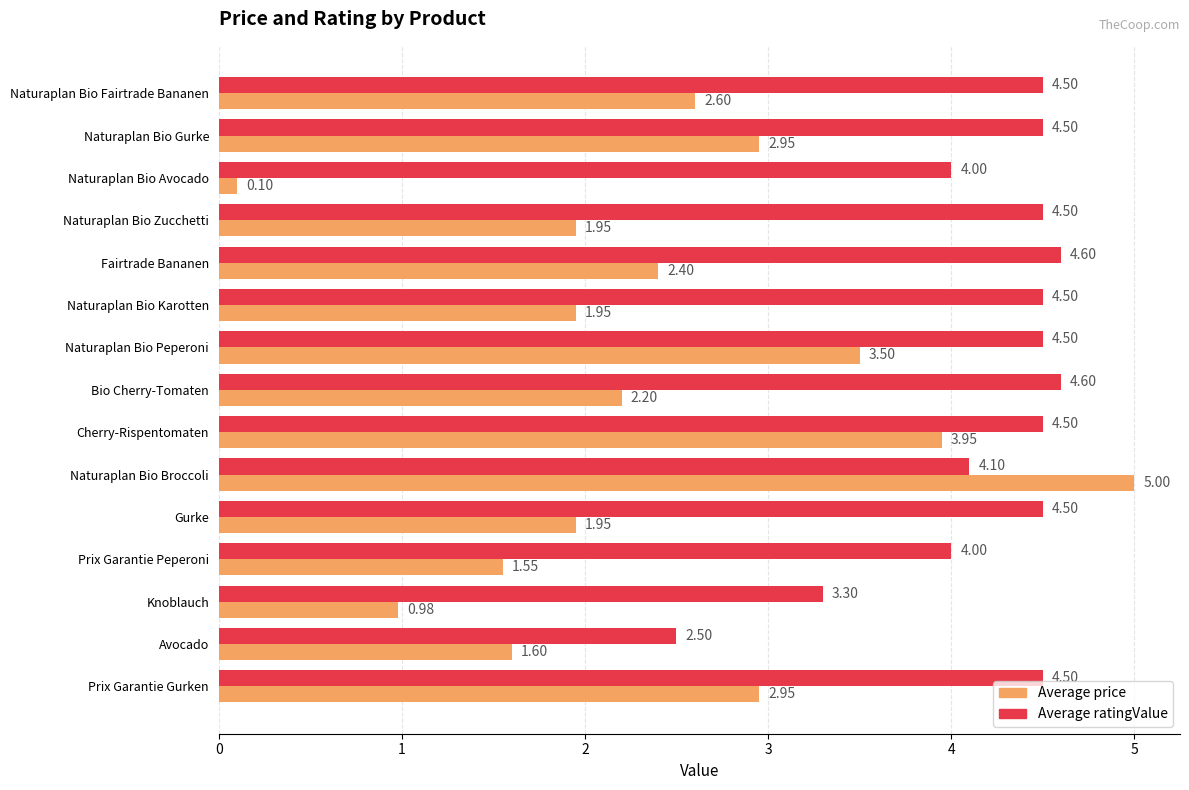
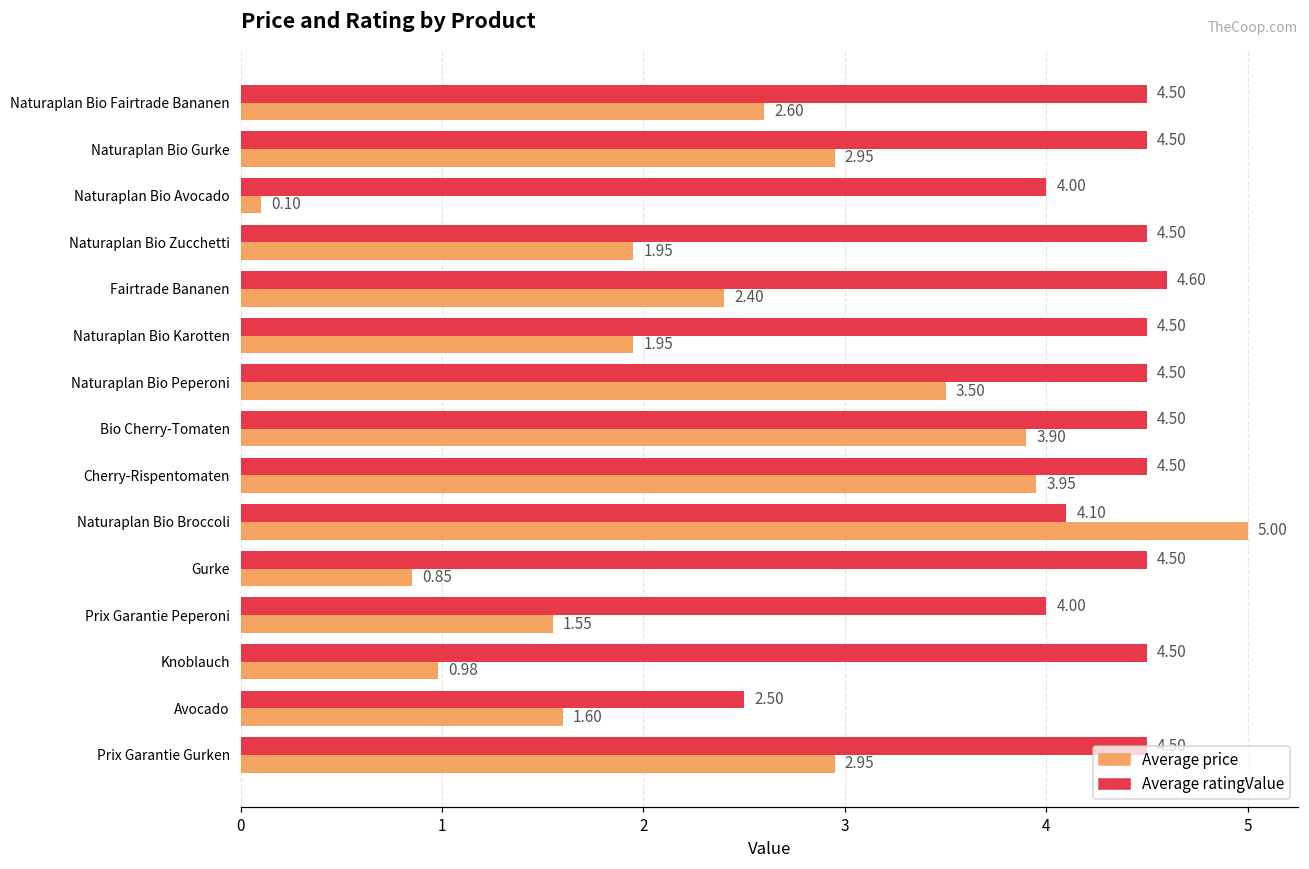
Average ratingValue, Bio Cherry-Tomaten: 4.60 -> 4.50
Average price, Bio Cherry-Tomaten: 2.20 -> 3.90
Average price, Gurke: 1.95 -> 0.85
Average ratingValue, Knoblauch: 3.30 -> 4.50
